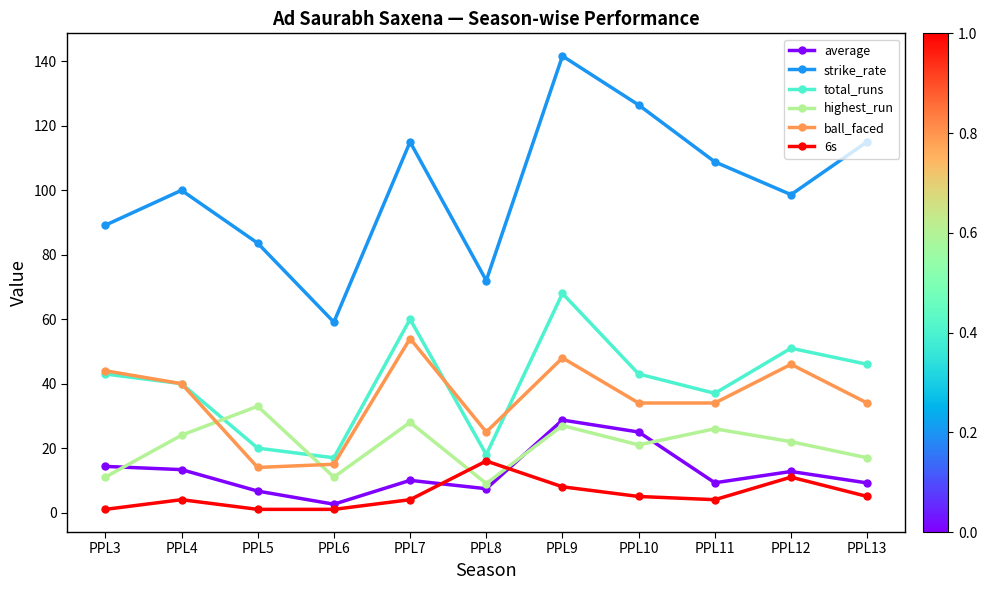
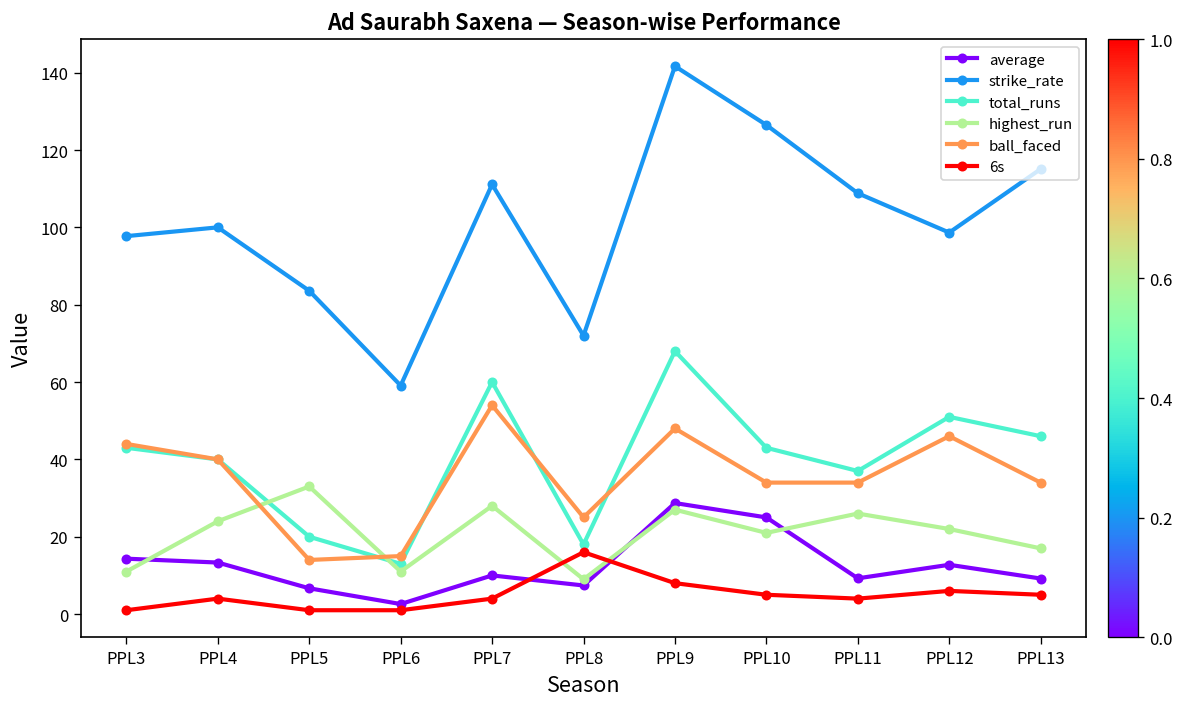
strike_rate, PPL3: 89 -> 98
total_runs, PPL6: 17 -> 13
strike_rate, PPL7: 115 -> 111
6s, PPL12: 11 -> 6
